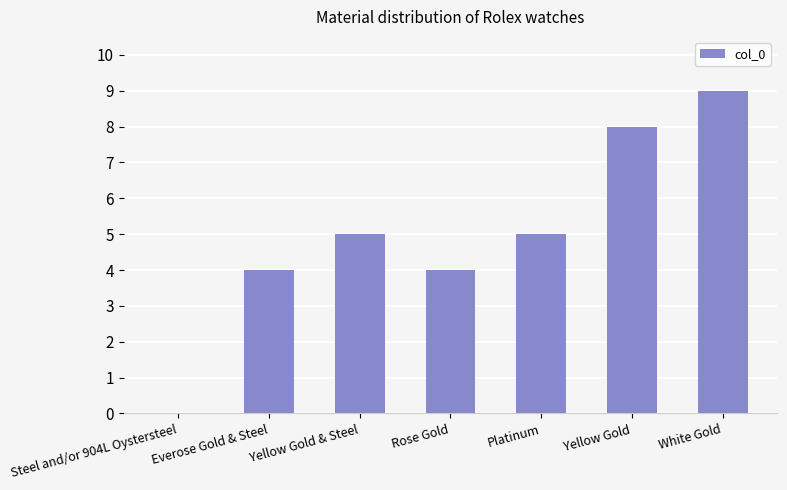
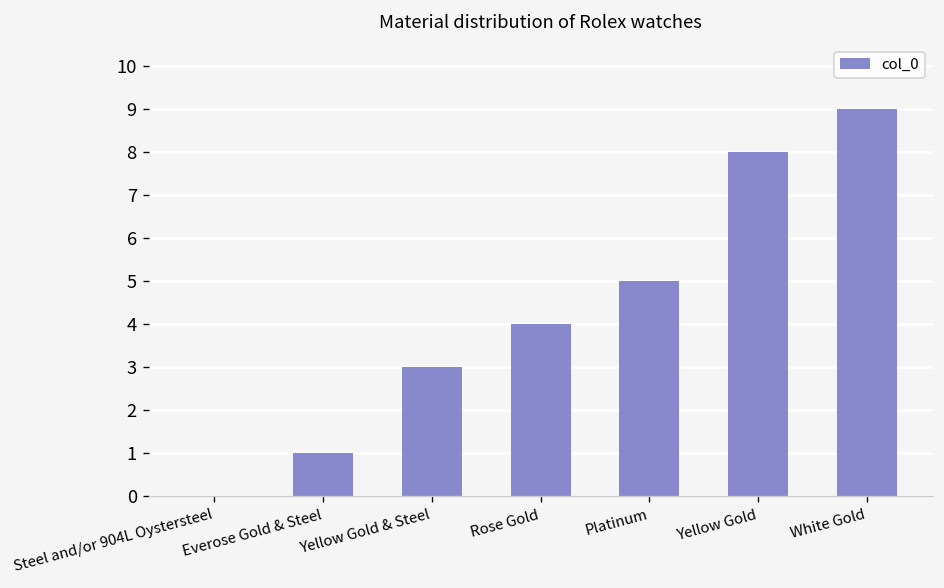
Everose Gold & Steel: 4 -> 1
Yellow Gold & Steel: 5 -> 3
